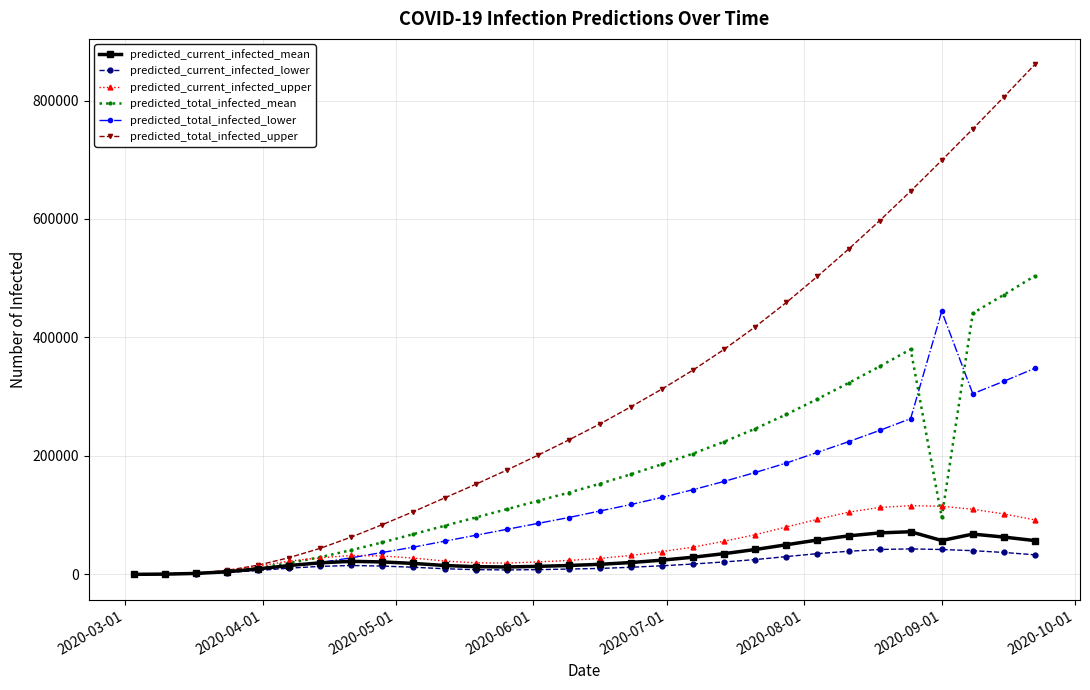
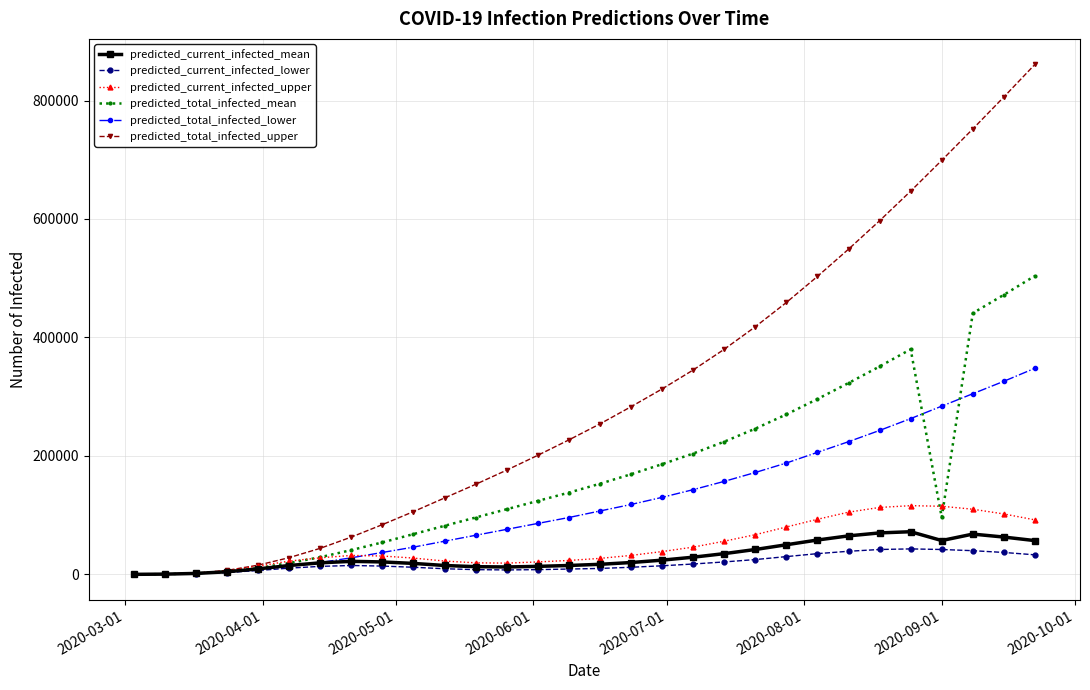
predicted_total_infected_lower, 2020-09-01: 440000 -> 280000
